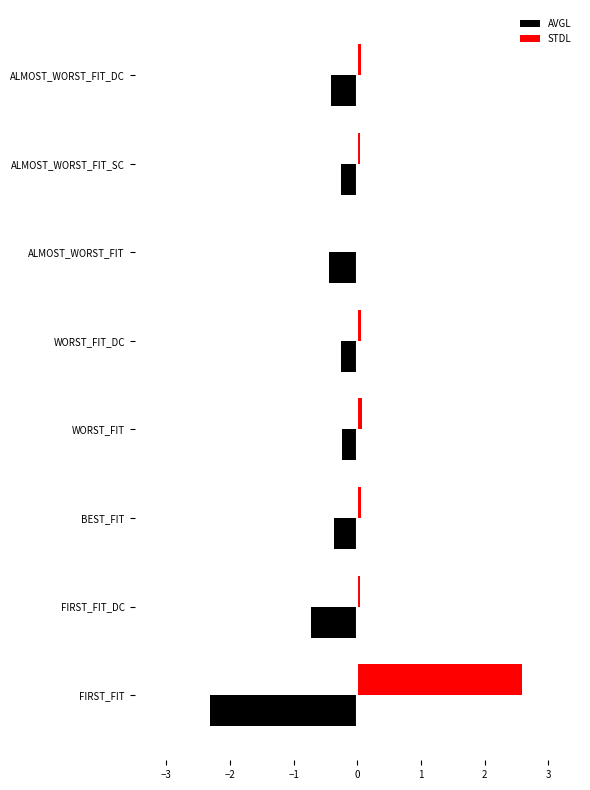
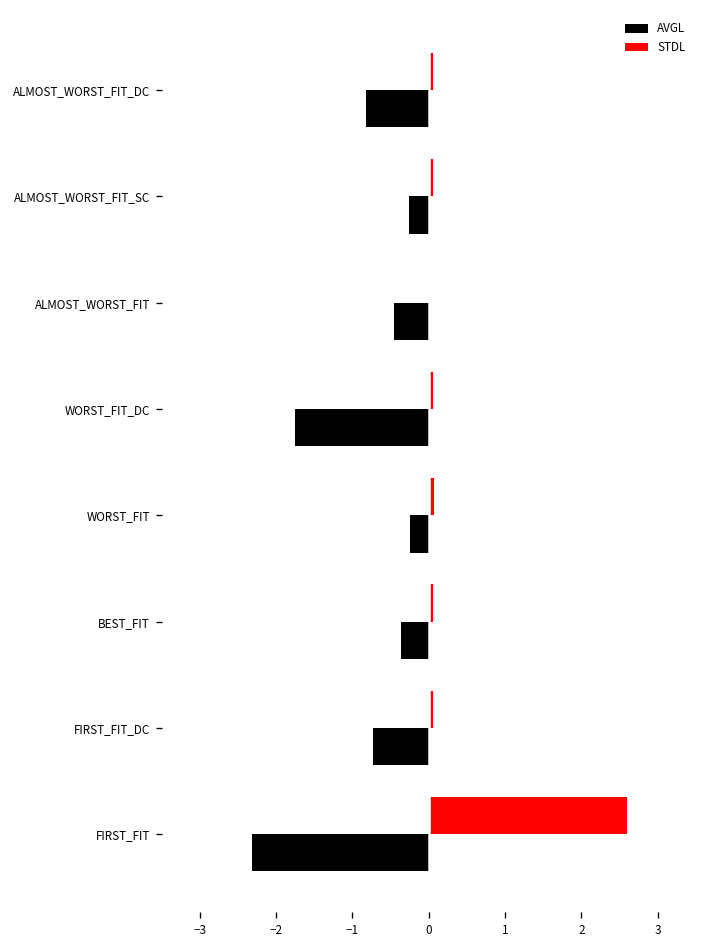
AVGL, ALMOST_WORST_FIT_DC: -0.4 -> -0.8
AVGL, WORST_FIT_DC: -0.3 -> -1.8
